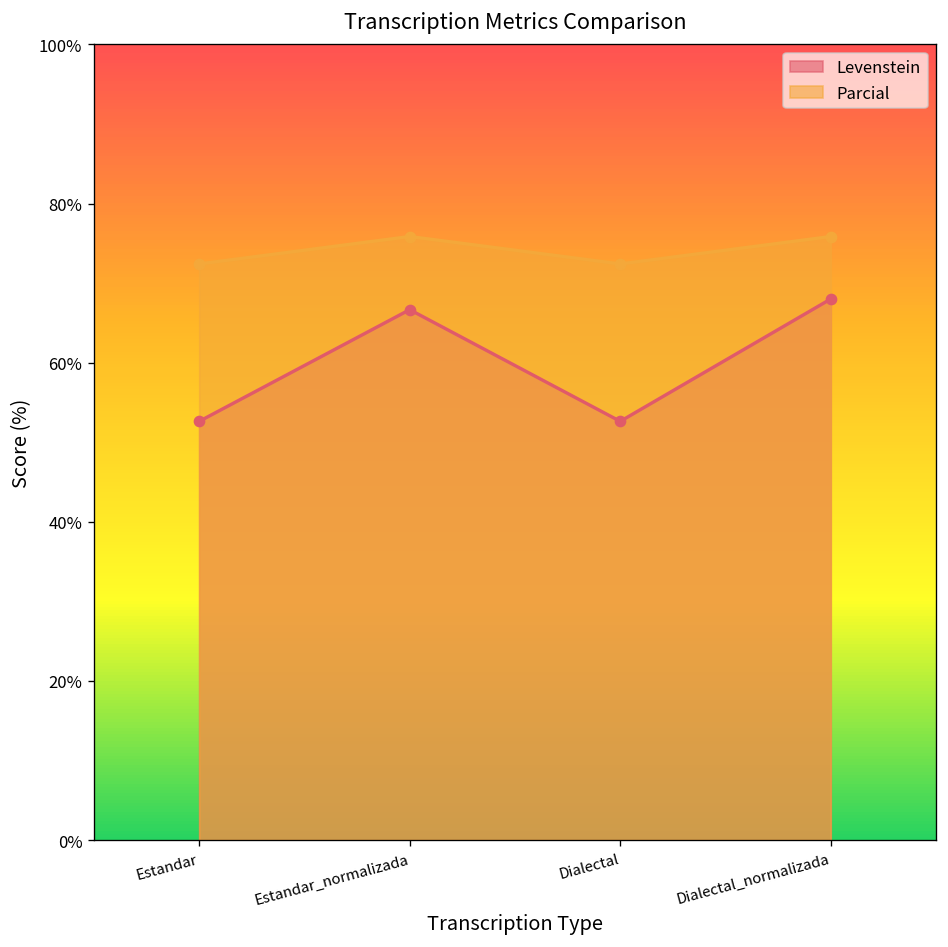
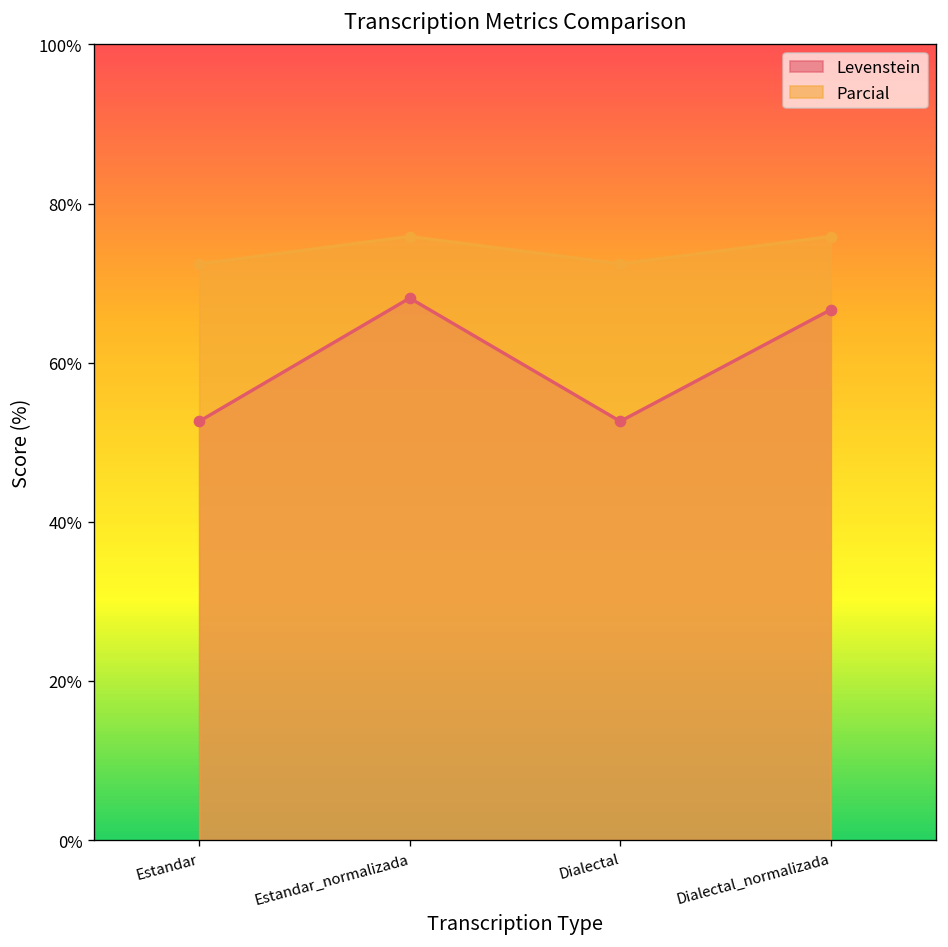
Levenstein, Estandar_normalizada: 67% -> 68%
Levenstein, Dialectal_normalizada: 68% -> 67%
